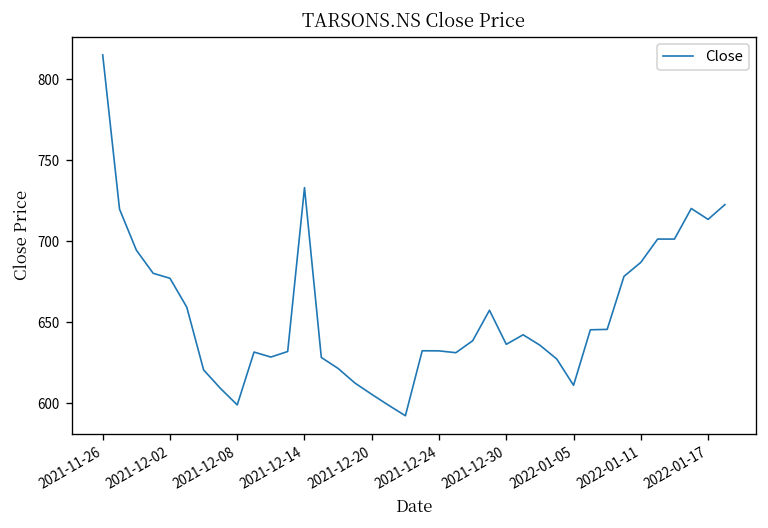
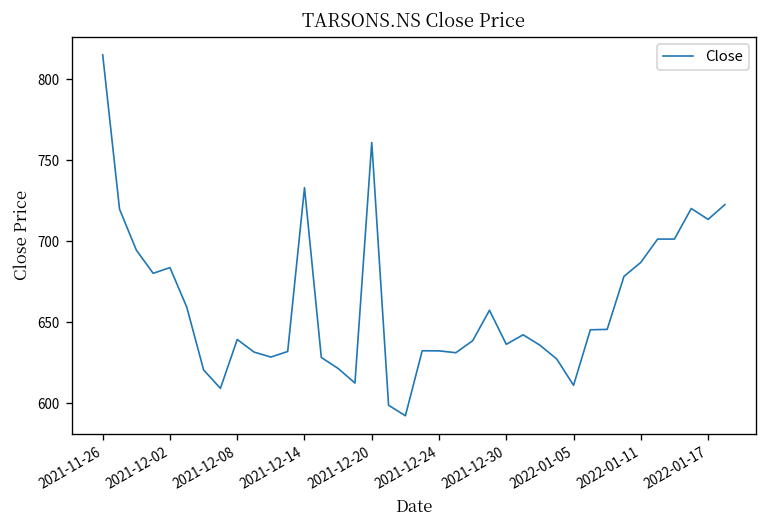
2021-12-02: 677 -> 684
2021-12-08: 599 -> 639
2021-12-20: 606 -> 761
